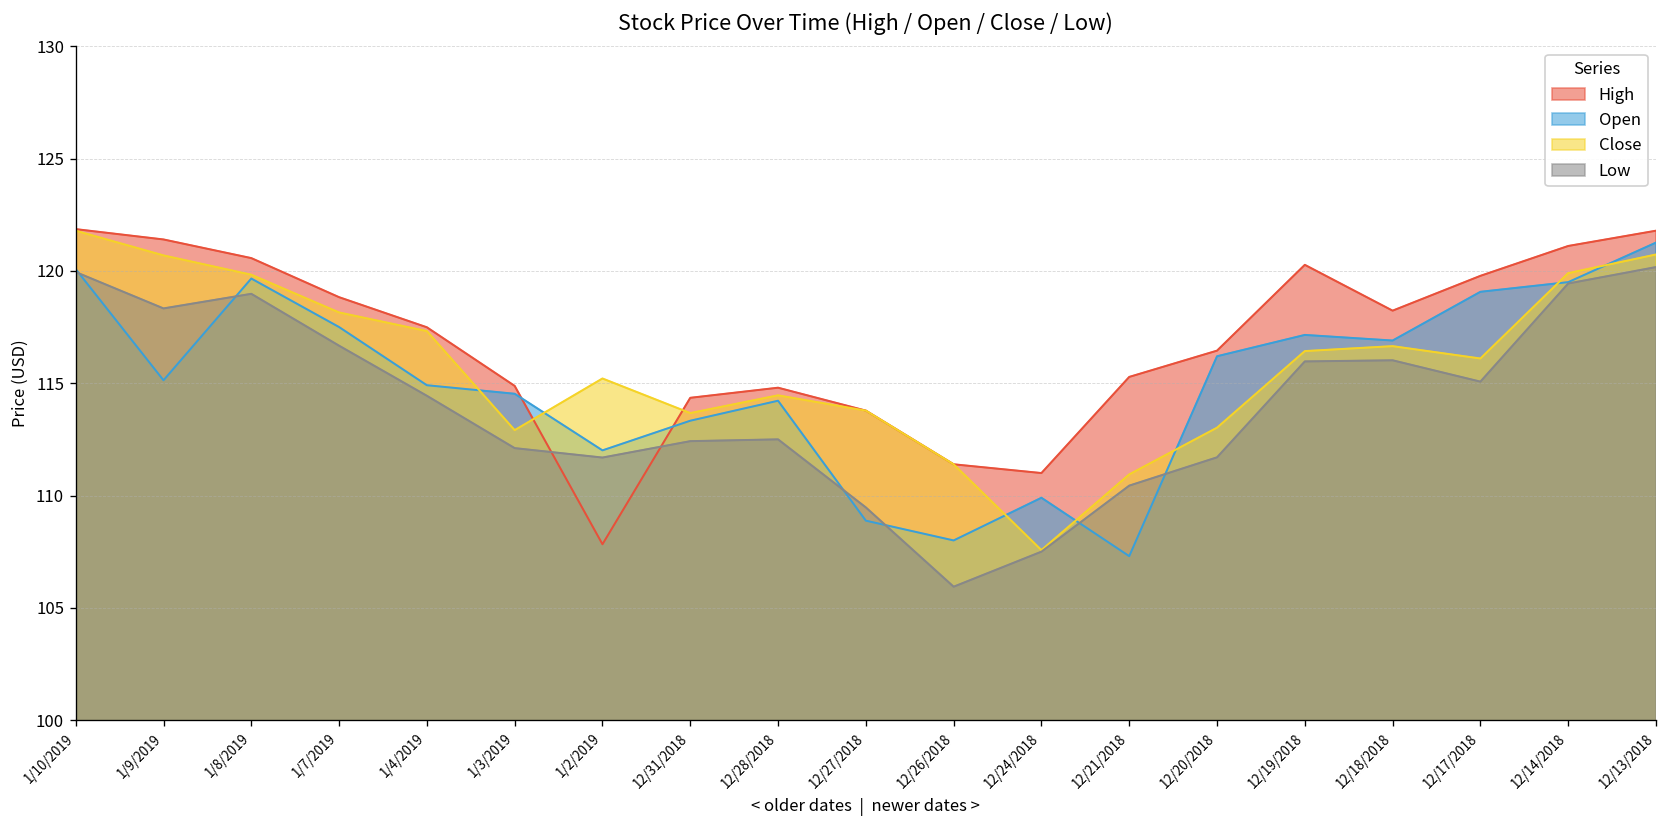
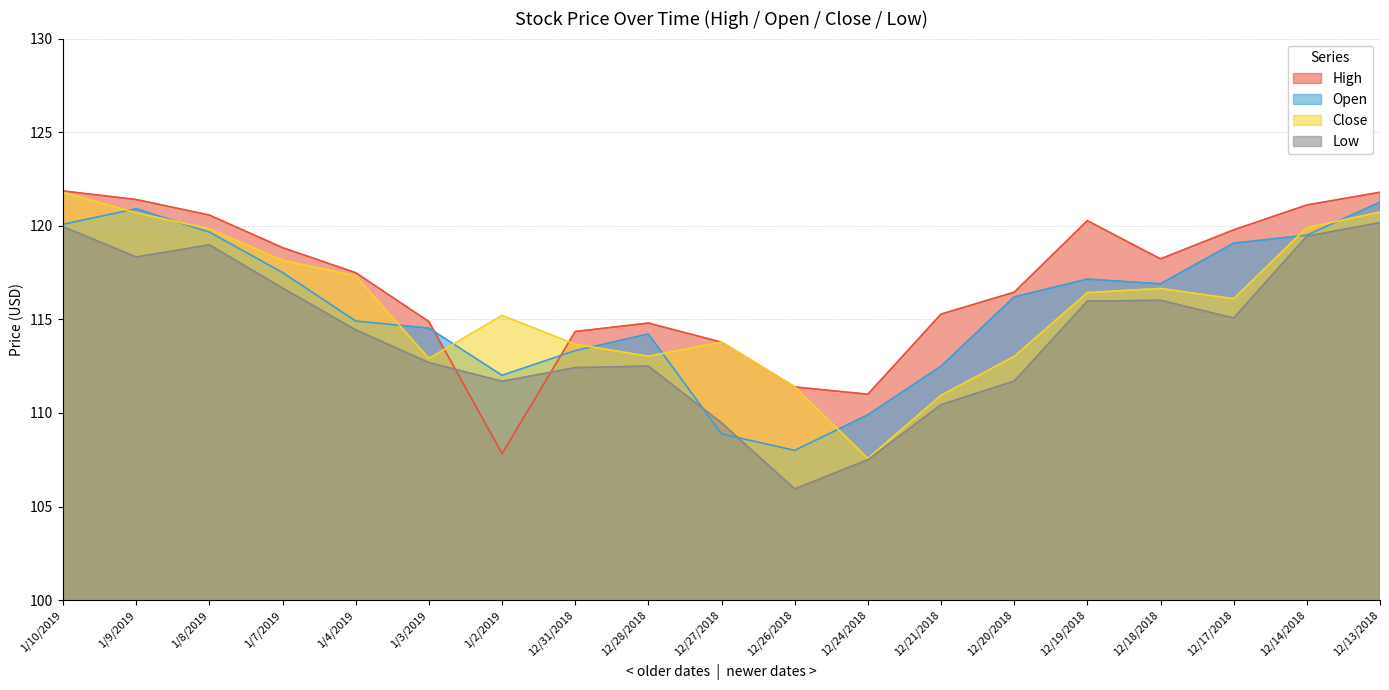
Open, 1/9/2019: 115.1 -> 120.9
Low, 1/3/2019: 112.1 -> 112.7
Close, 12/28/2018: 114.5 -> 113.0
Open, 12/21/2018: 107.3 -> 112.5
